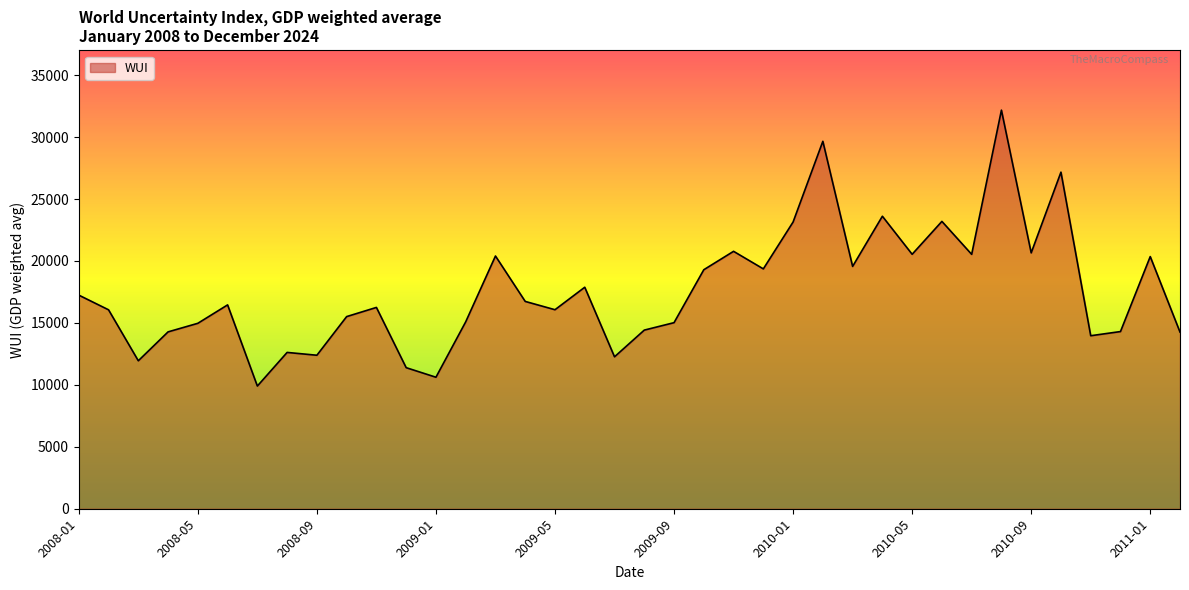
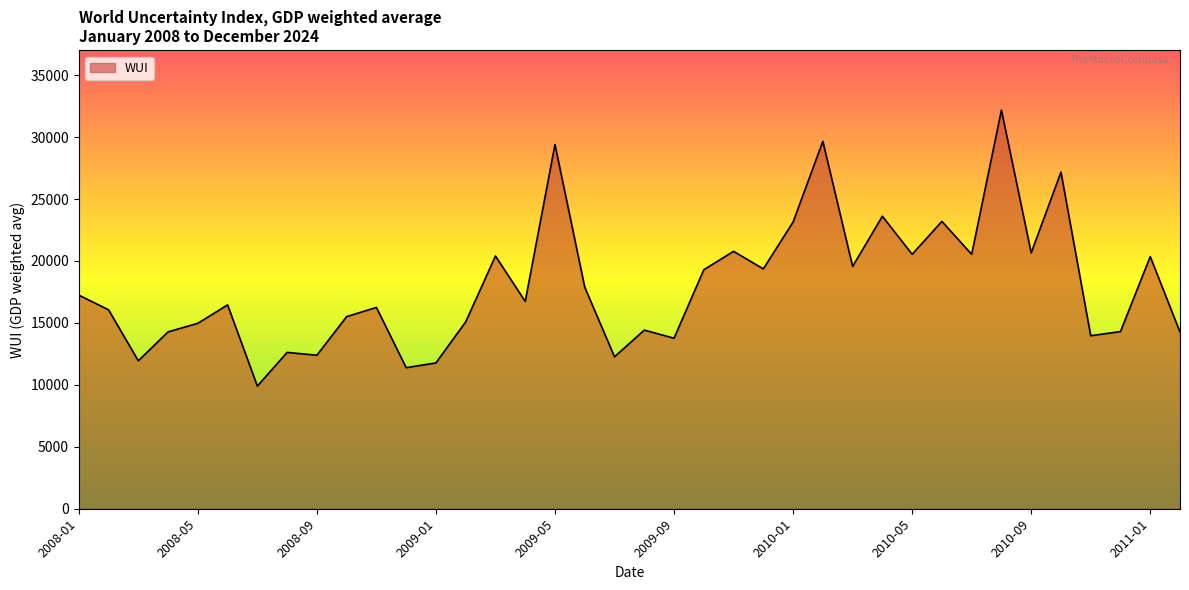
2009-01: 10600 -> 11800
2009-05: 16100 -> 29400
2009-09: 15000 -> 13800
